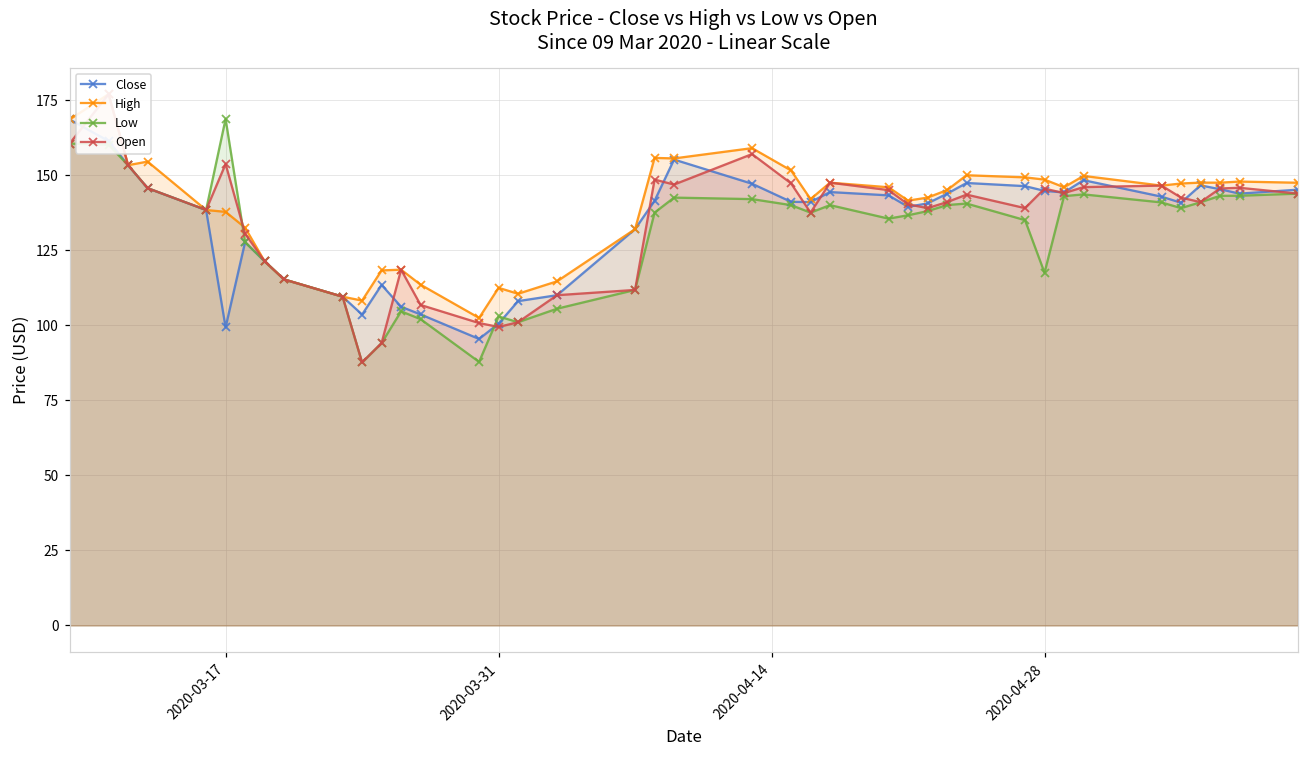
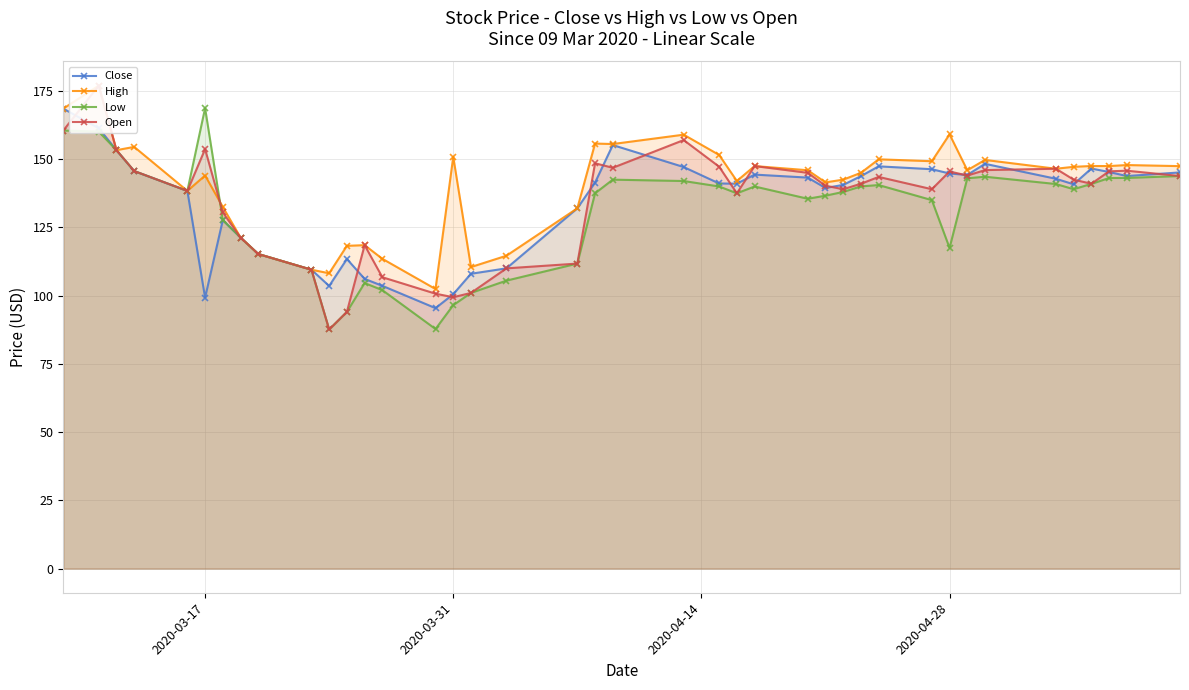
High, 2020-03-17: 138 -> 144
High, 2020-03-31: 112 -> 151
Low, 2020-03-31: 103 -> 97
High, 2020-04-28: 149 -> 159
